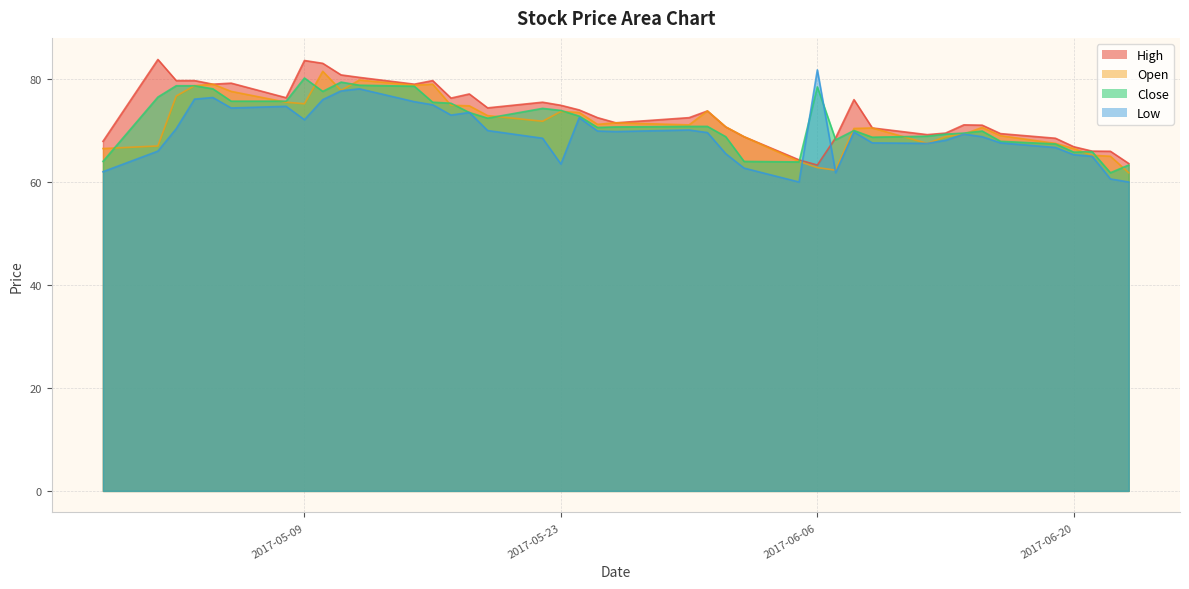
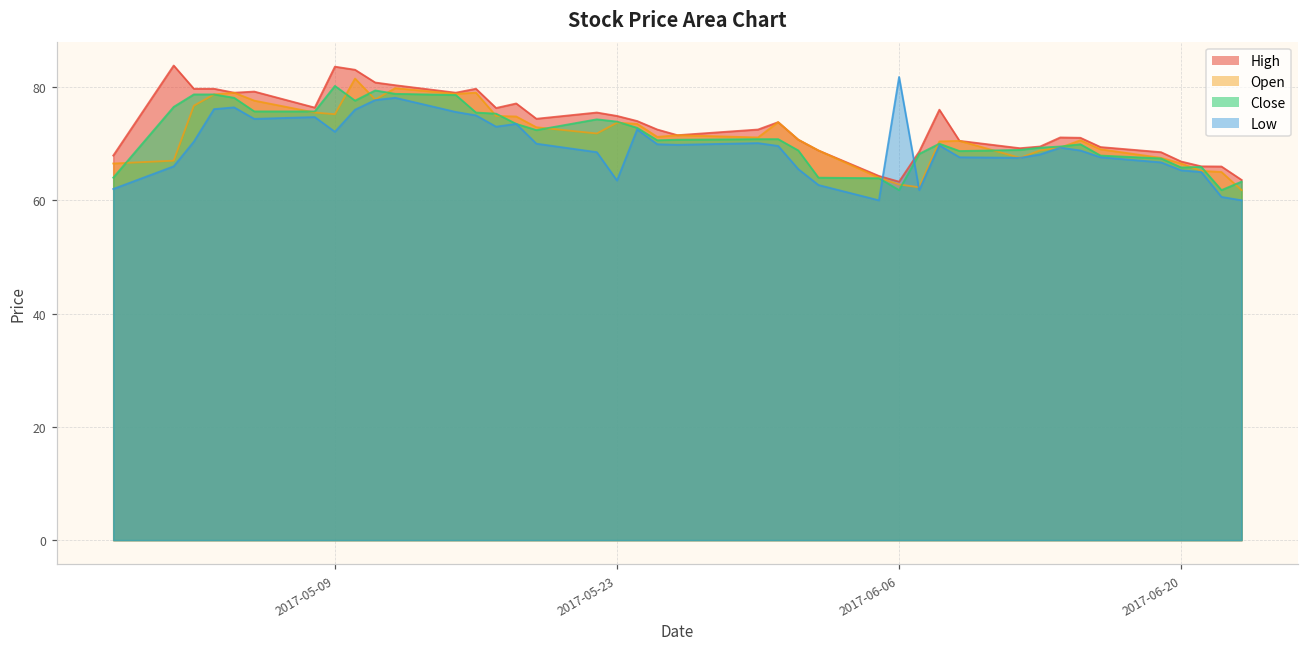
Close, 2017-06-06: 78 -> 62
